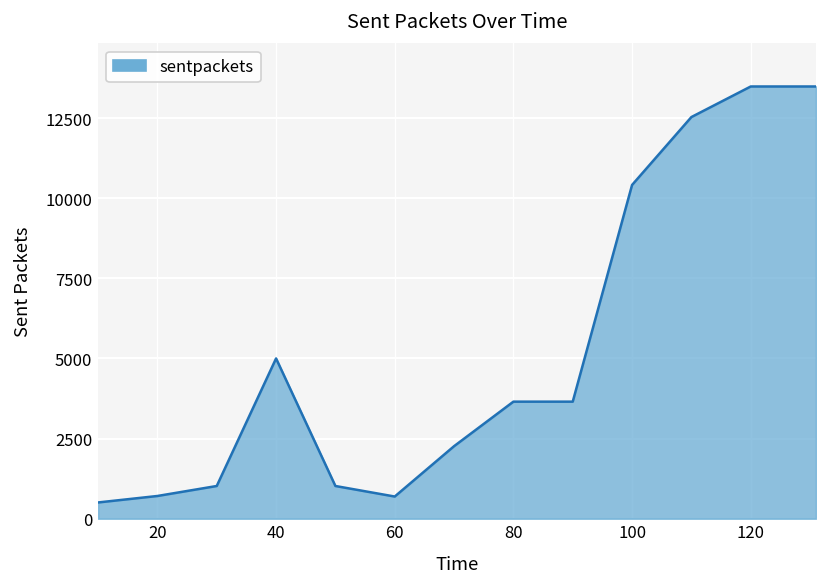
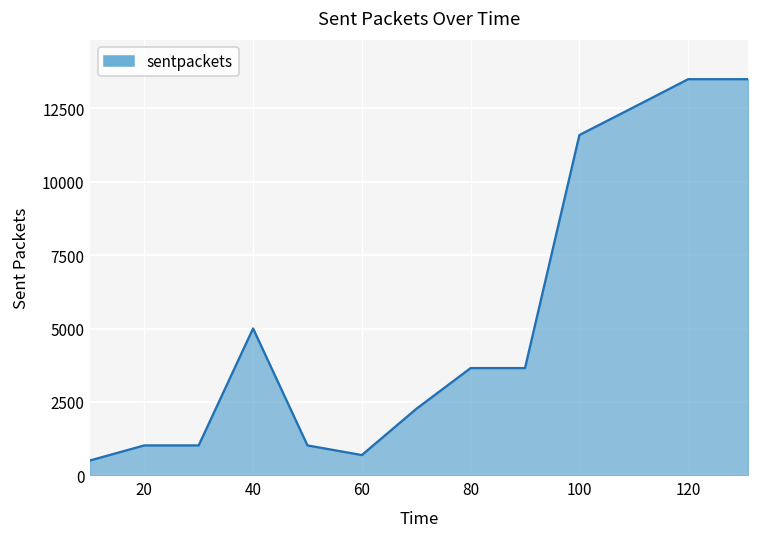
20: 700 -> 1000
100: 10400 -> 11600
